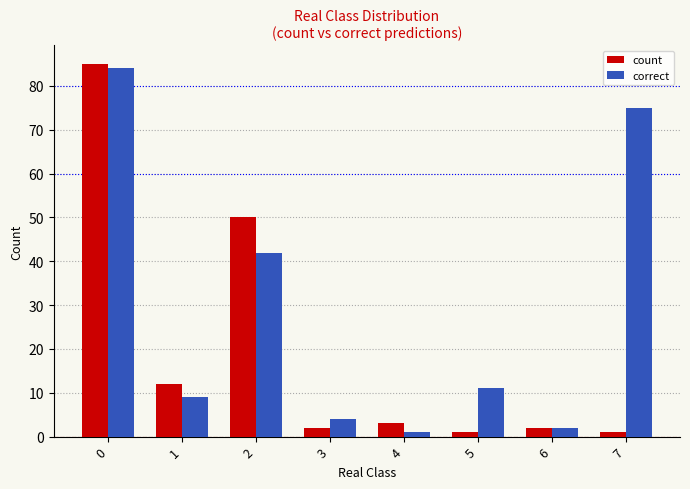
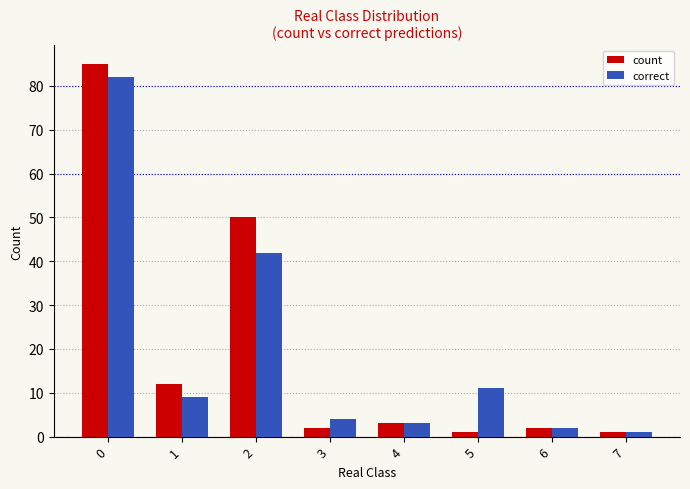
correct, 0: 84 -> 82
correct, 4: 1 -> 3
correct, 7: 75 -> 1
